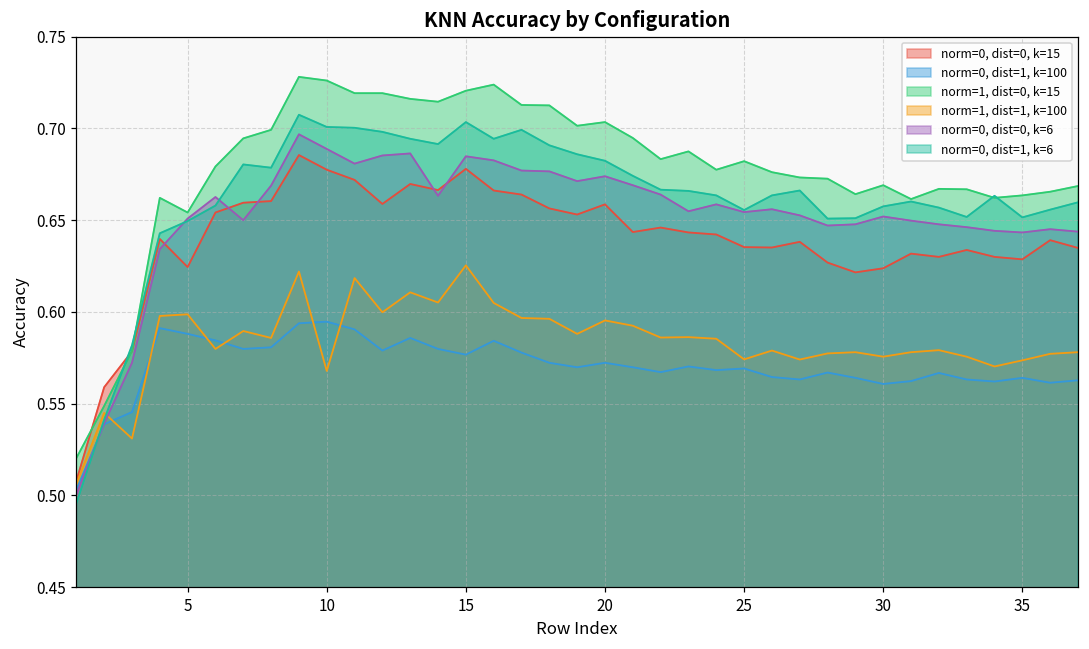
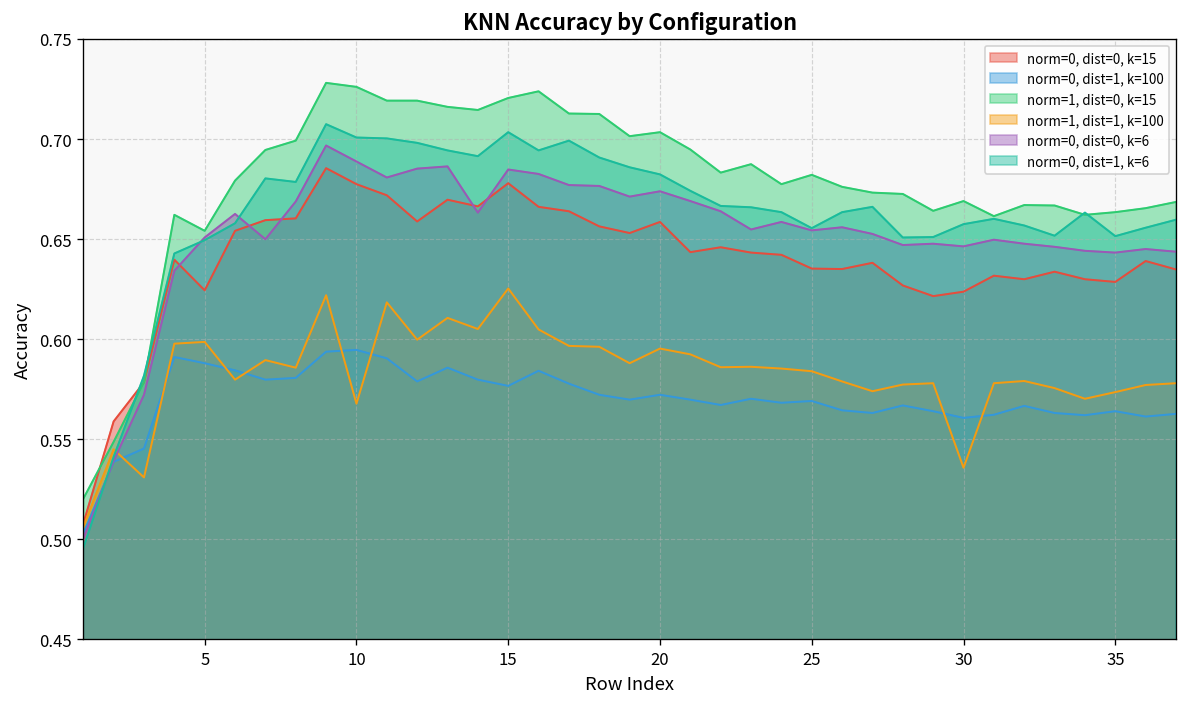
norm=1, dist=1, k=100, 25: 0.574 -> 0.584
norm=1, dist=1, k=100, 30: 0.576 -> 0.536
norm=0, dist=0, k=6, 30: 0.652 -> 0.646
